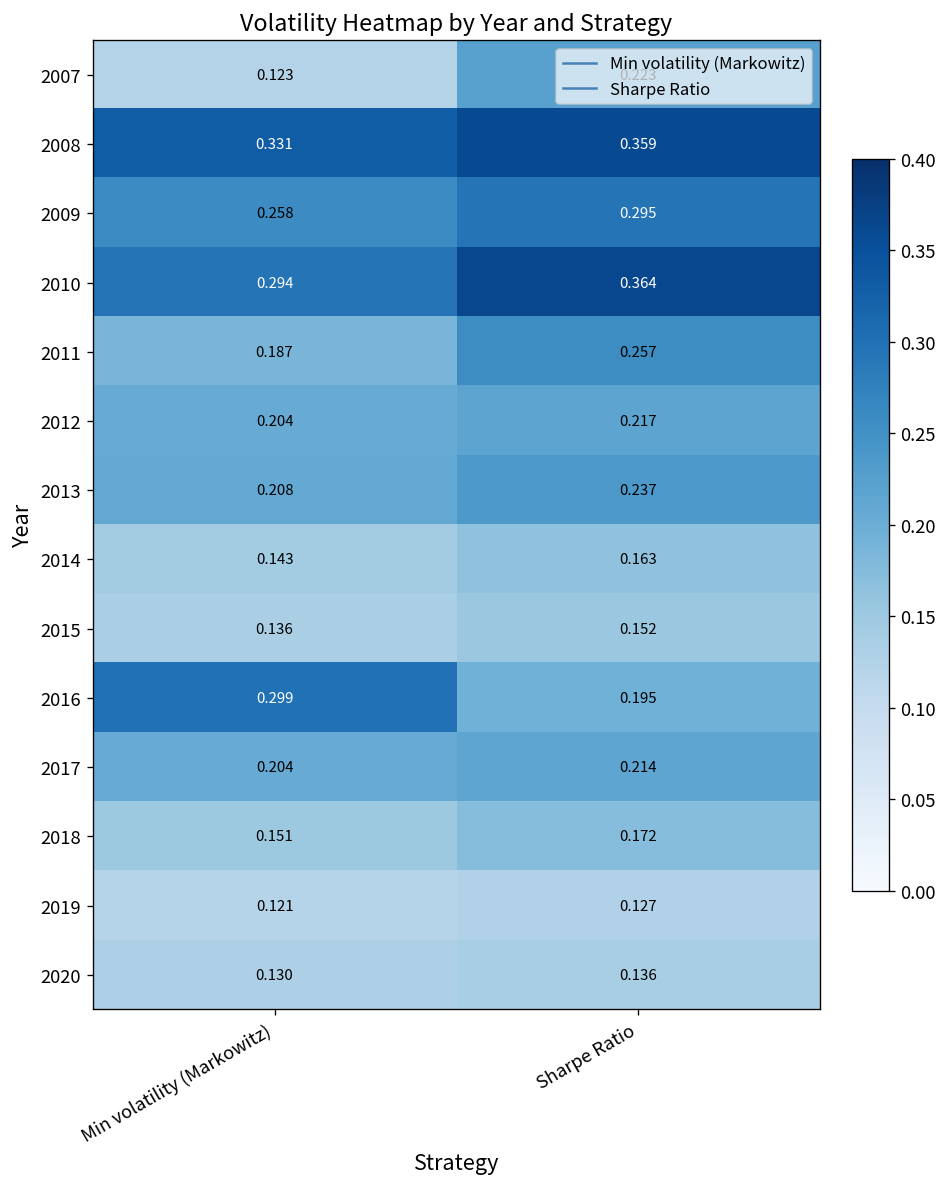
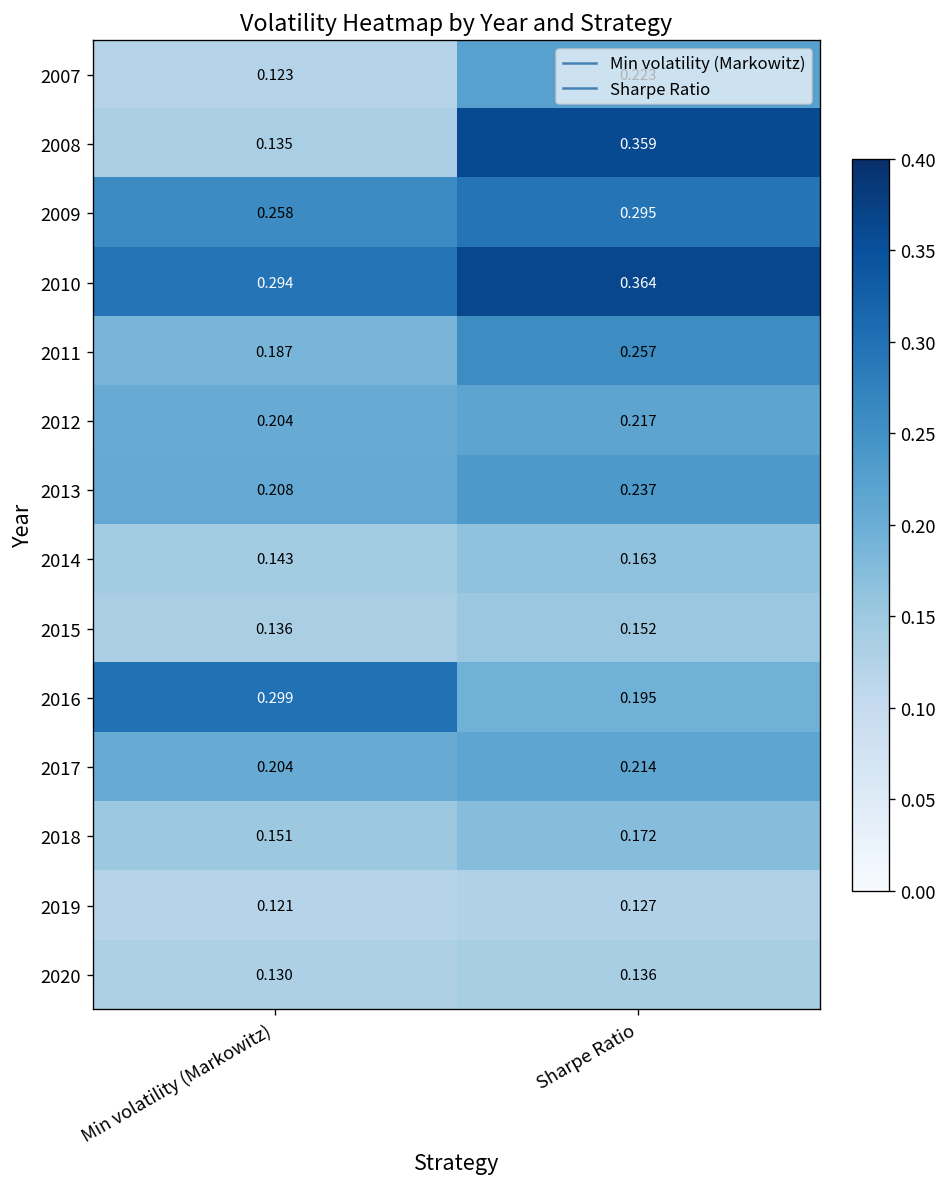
2008, Min volatility (Markowitz): 0.331 -> 0.135
